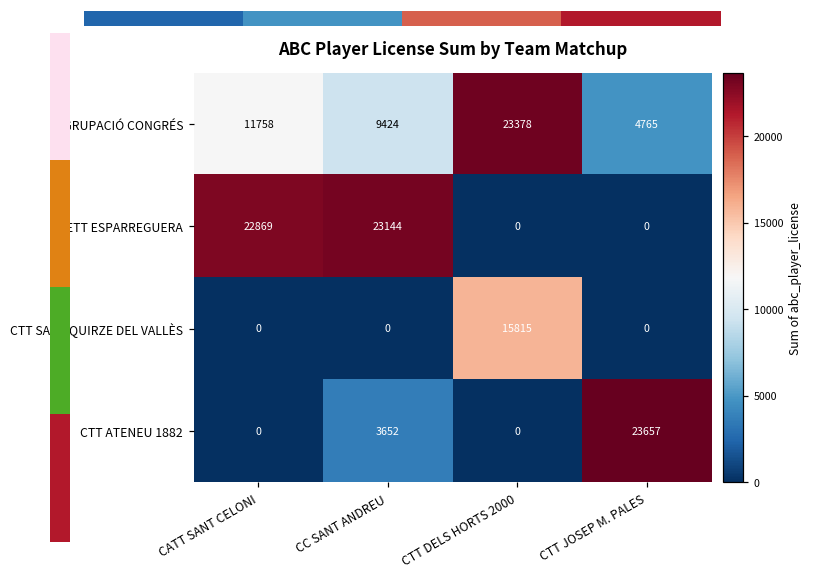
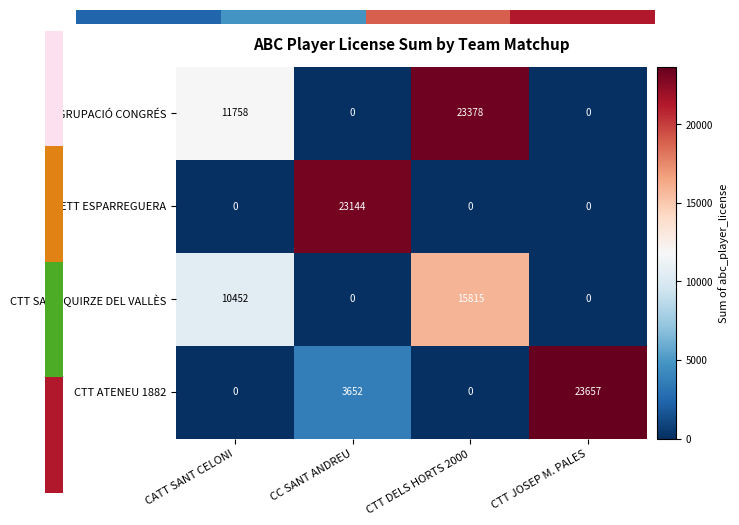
ABC Player License Sum by Team Matchup, AGRUPACIÓ CONGRÉS, CC SANT ANDREU: 9424 -> 0
ABC Player License Sum by Team Matchup, AGRUPACIÓ CONGRÉS, CTT JOSEP M. PALES: 4765 -> 0
ABC Player License Sum by Team Matchup, CETT ESPARREGUERA, CATT SANT CELONI: 22869 -> 0
ABC Player License Sum by Team Matchup, CTT SANT QUIRZE DEL VALLÈS, CATT SANT CELONI: 0 -> 10452
